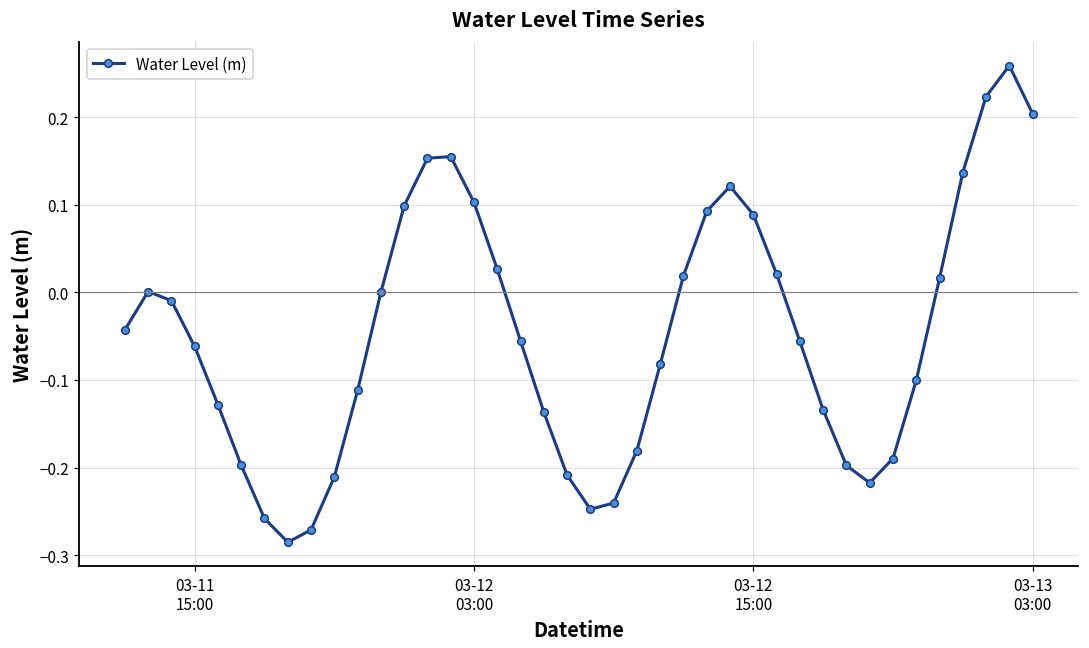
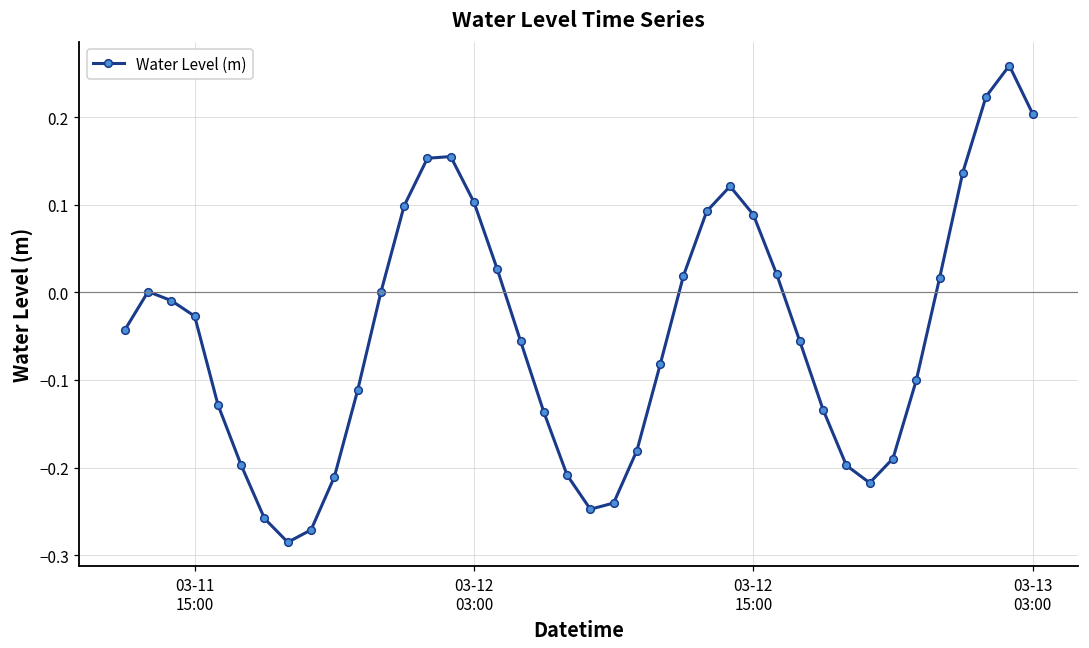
03-11 15:00: -0.06 -> -0.03
